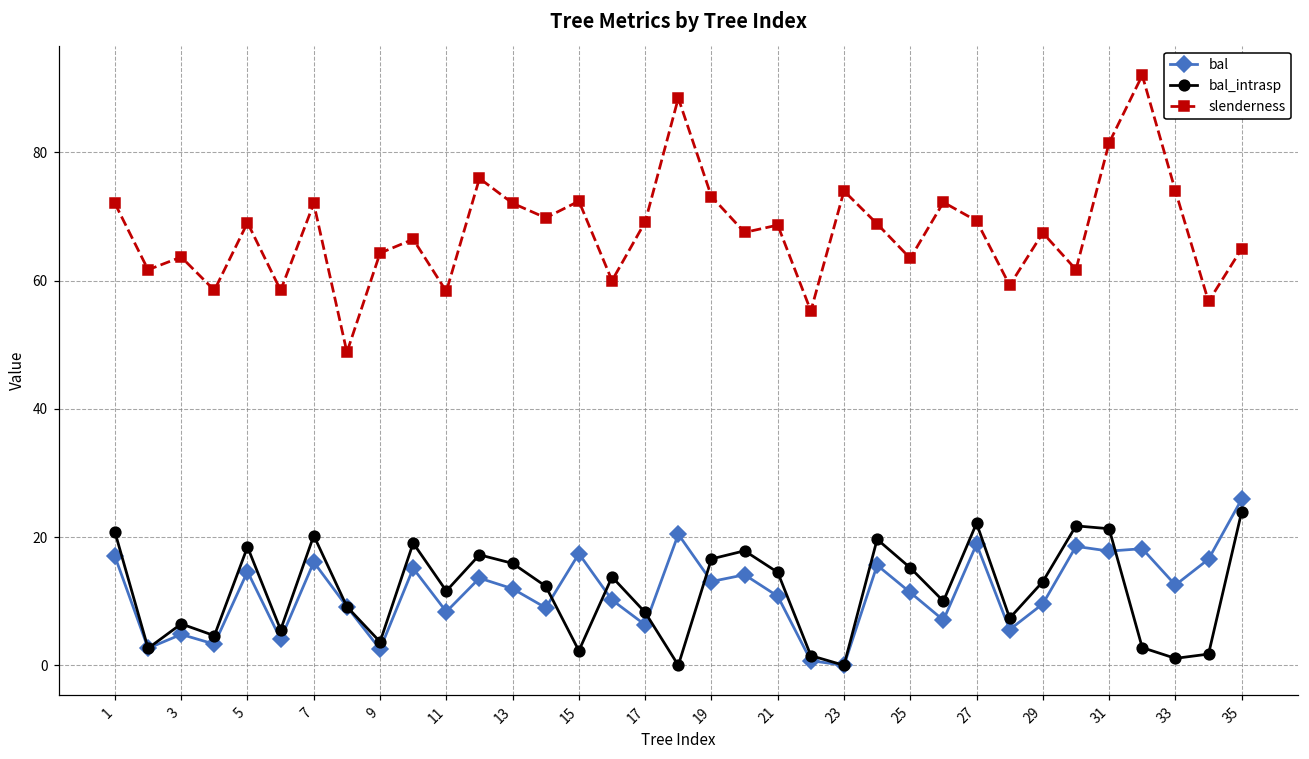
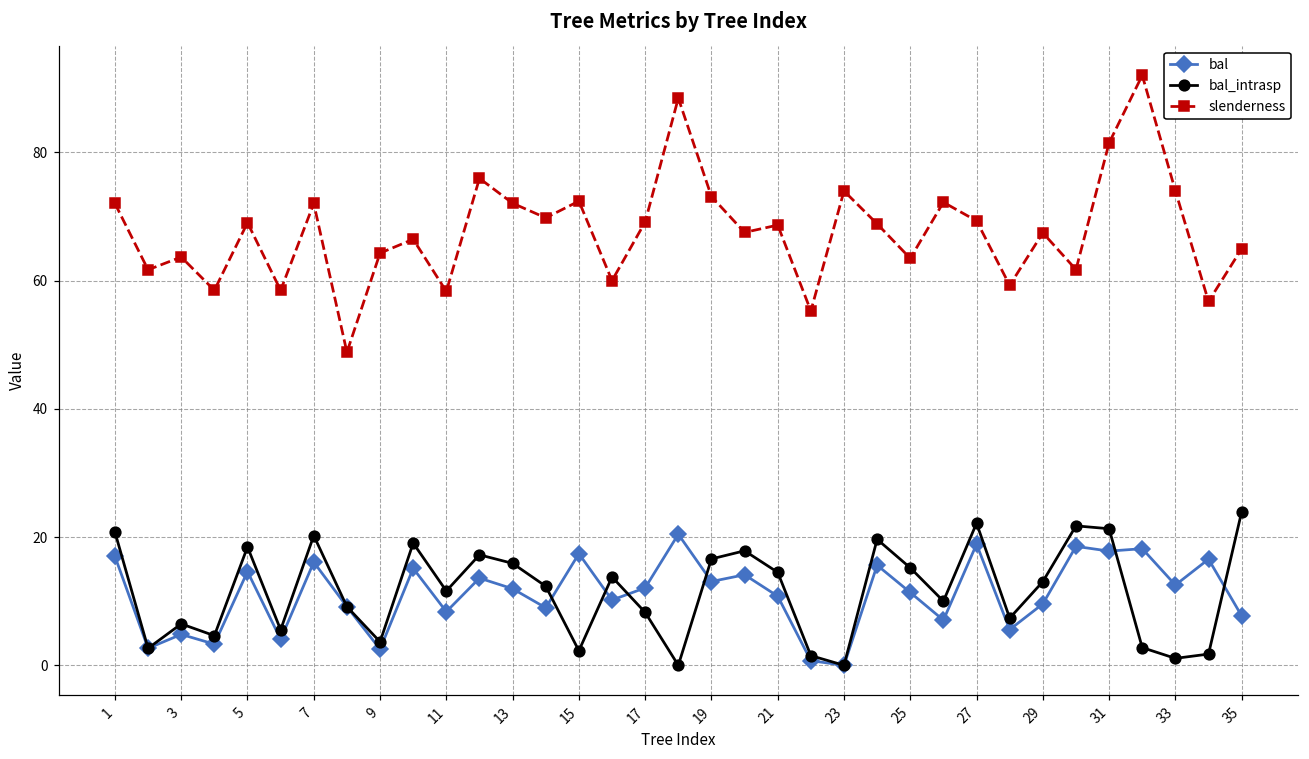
bal, 17: 6 -> 12
bal, 35: 26 -> 8
